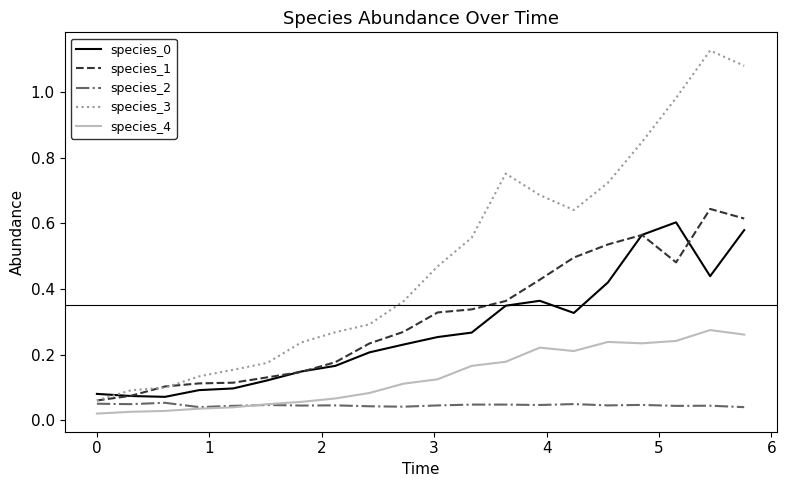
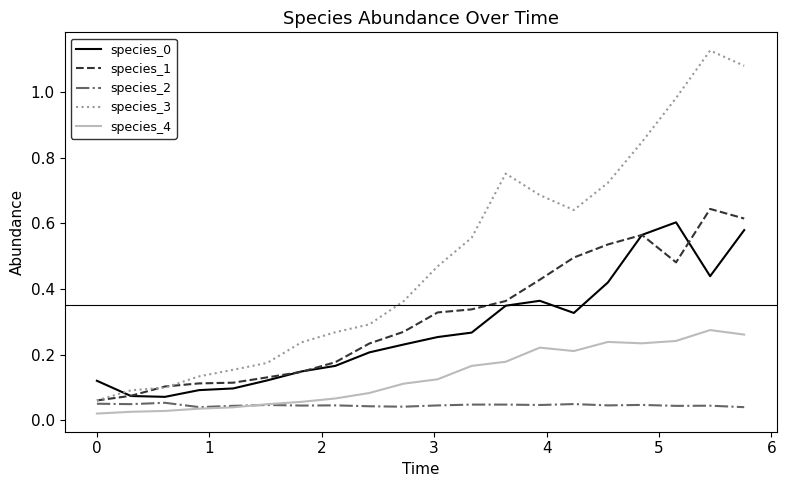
species_0, 0: 0.08 -> 0.12
